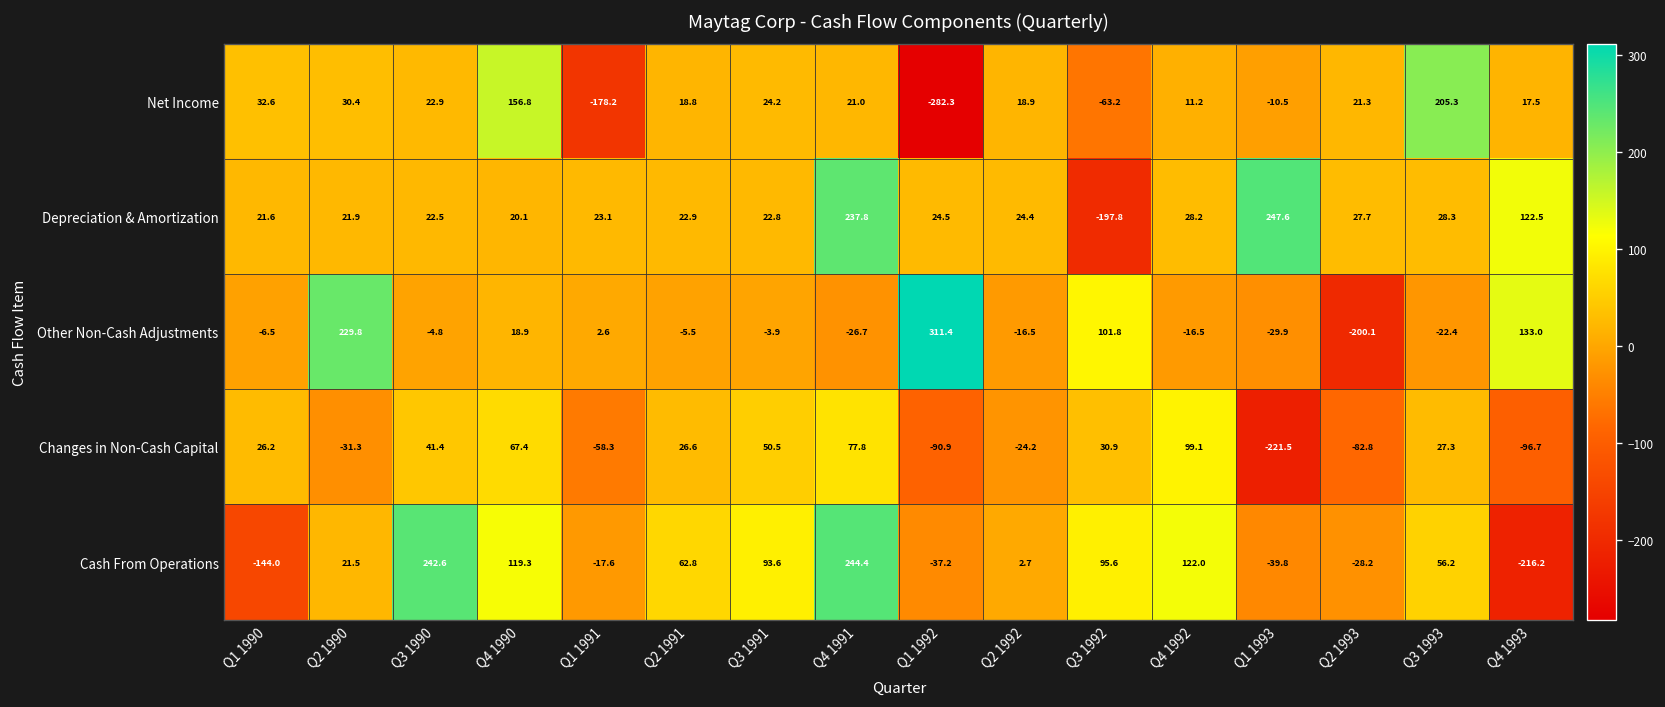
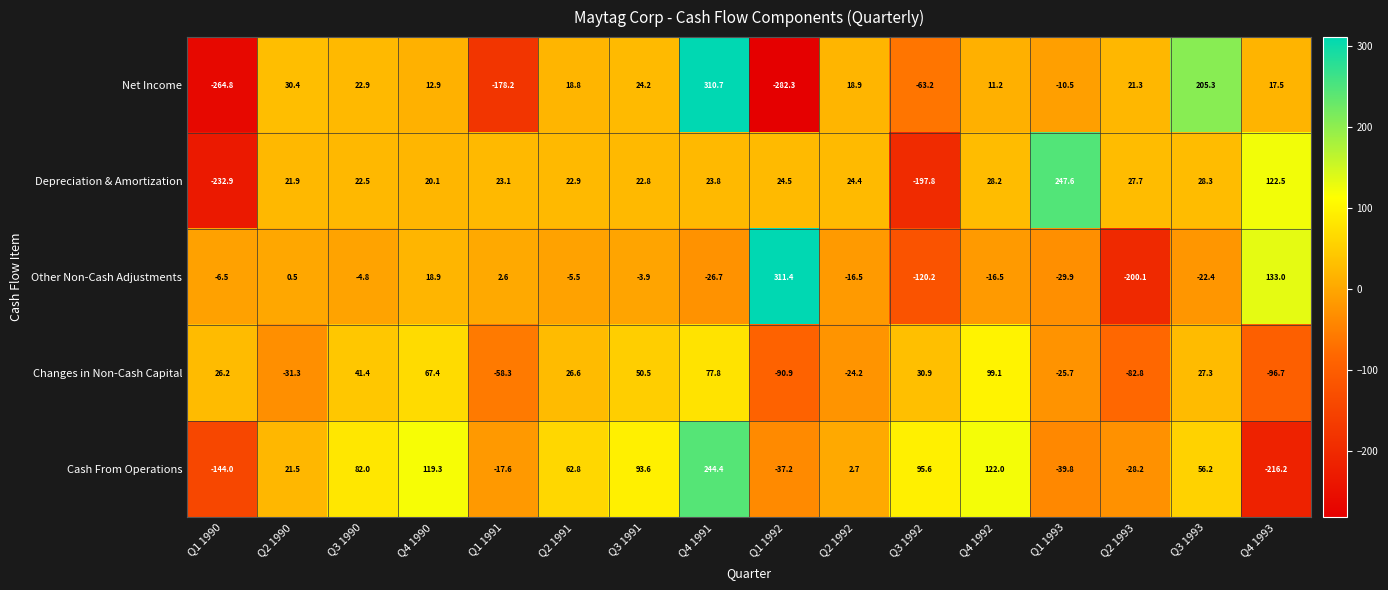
Net Income, Q1 1990: 32.6 -> -264.8
Net Income, Q4 1990: 156.8 -> 12.9
Net Income, Q4 1991: 21.0 -> 310.7
Depreciation & Amortization, Q1 1990: 21.6 -> -232.9
Depreciation & Amortization, Q4 1991: 237.8 -> 23.8
Other Non-Cash Adjustments, Q2 1990: 229.8 -> 0.5
Other Non-Cash Adjustments, Q3 1992: 101.8 -> -120.2
Changes in Non-Cash Capital, Q1 1993: -221.5 -> -25.7
Cash From Operations, Q3 1990: 242.6 -> 82.0
